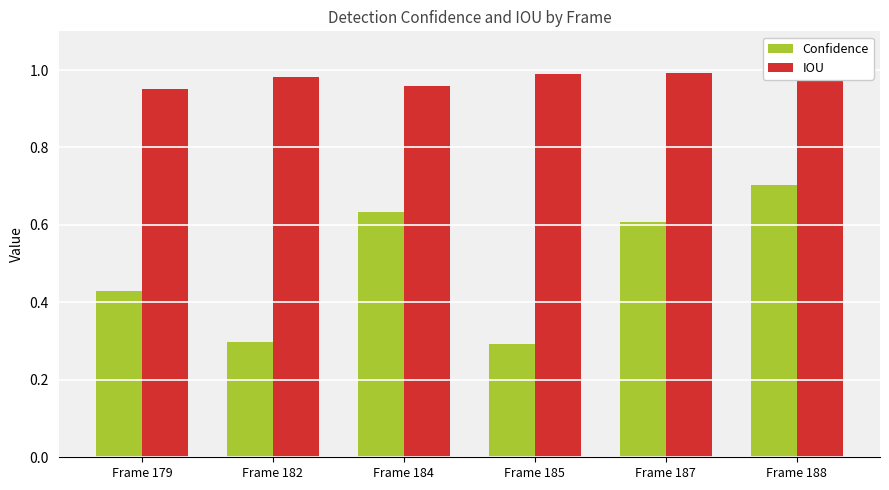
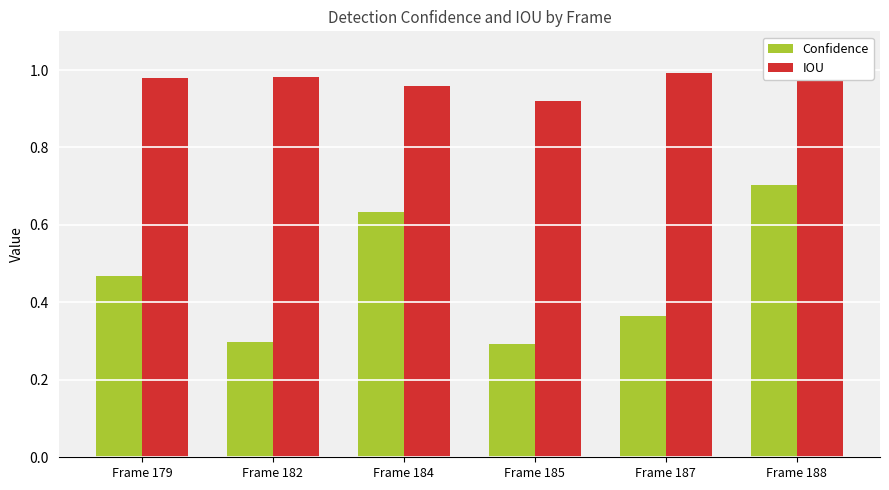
Confidence, Frame 179: 0.43 -> 0.47
IOU, Frame 179: 0.95 -> 0.98
IOU, Frame 185: 0.99 -> 0.92
Confidence, Frame 187: 0.61 -> 0.37
